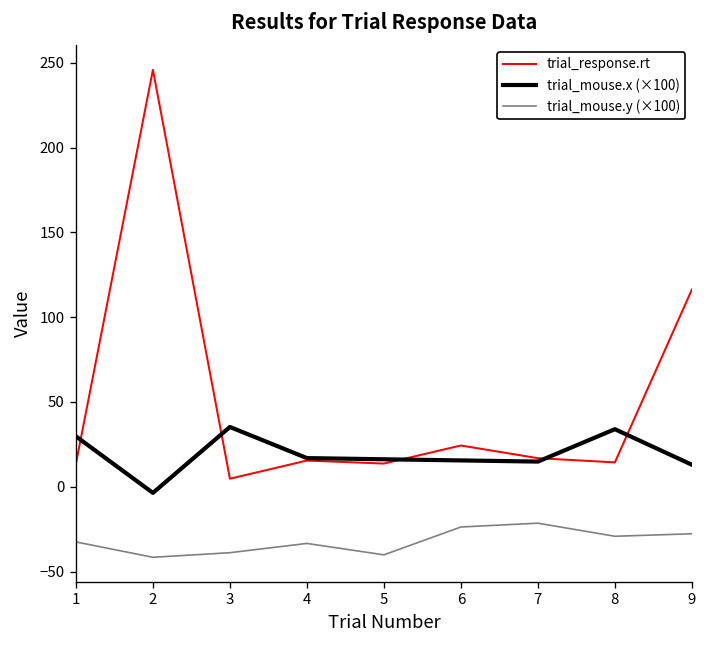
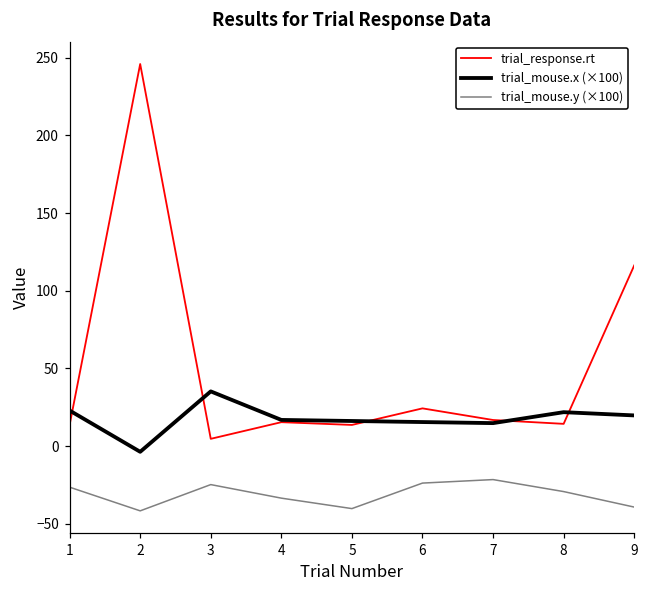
trial_mouse.x (×100), 1: 30 -> 23
trial_mouse.y (×100), 1: -33 -> -26
trial_mouse.y (×100), 3: -39 -> -25
trial_mouse.x (×100), 8: 34 -> 22
trial_mouse.x (×100), 9: 13 -> 20
trial_mouse.y (×100), 9: -28 -> -39
